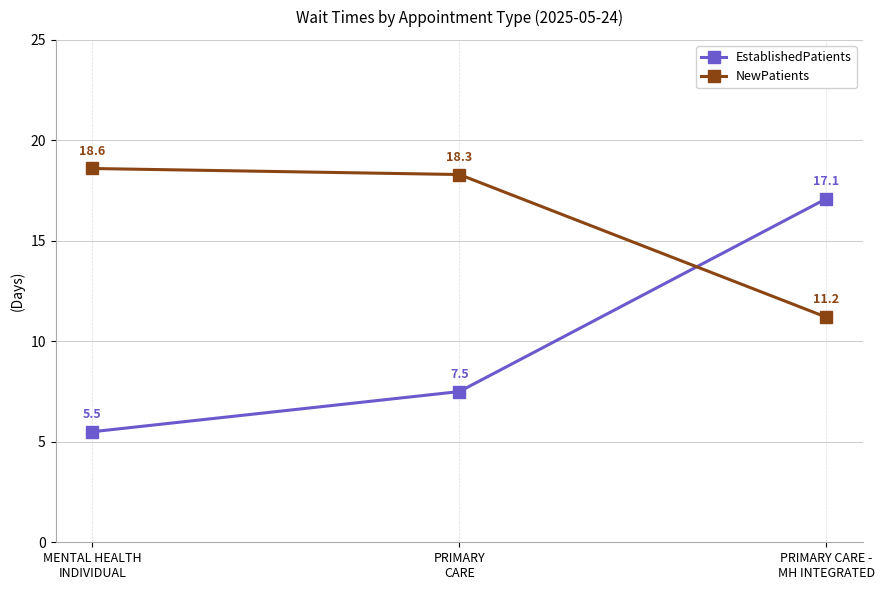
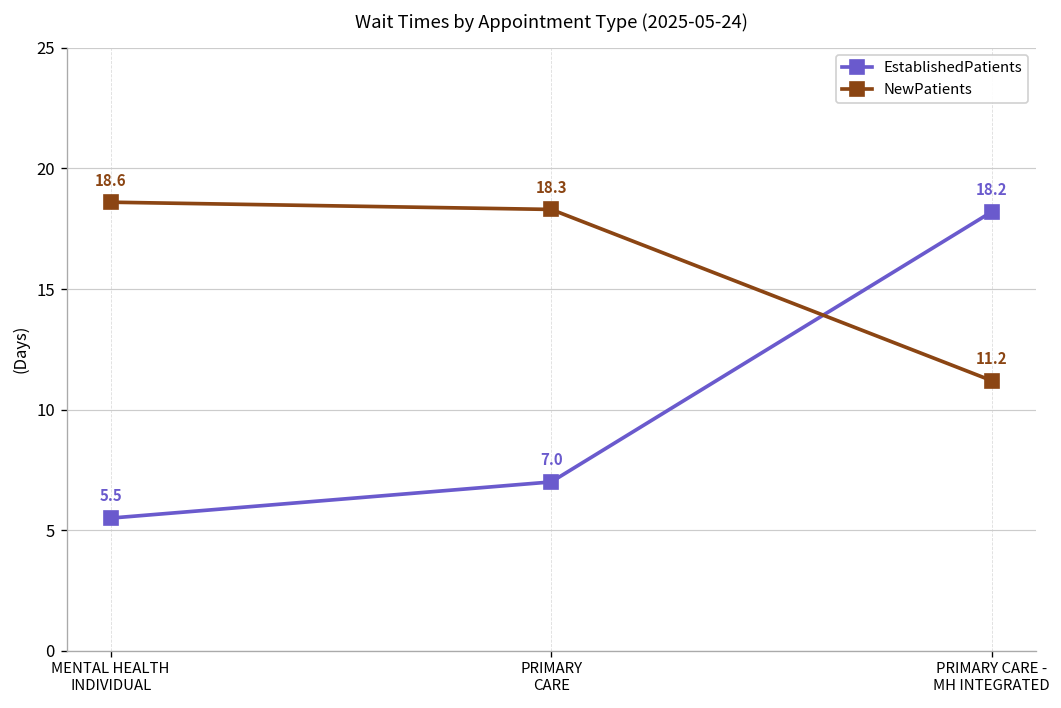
EstablishedPatients, PRIMARY CARE: 7.5 -> 7.0
EstablishedPatients, PRIMARY CARE - MH INTEGRATED: 17.1 -> 18.2
